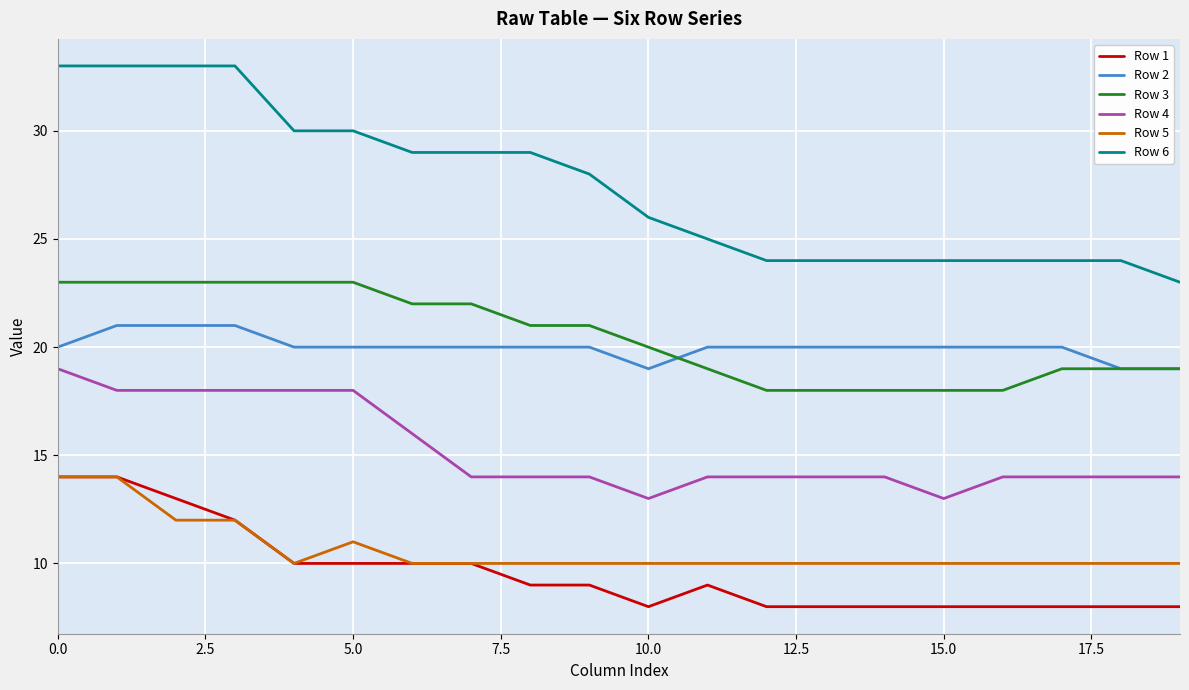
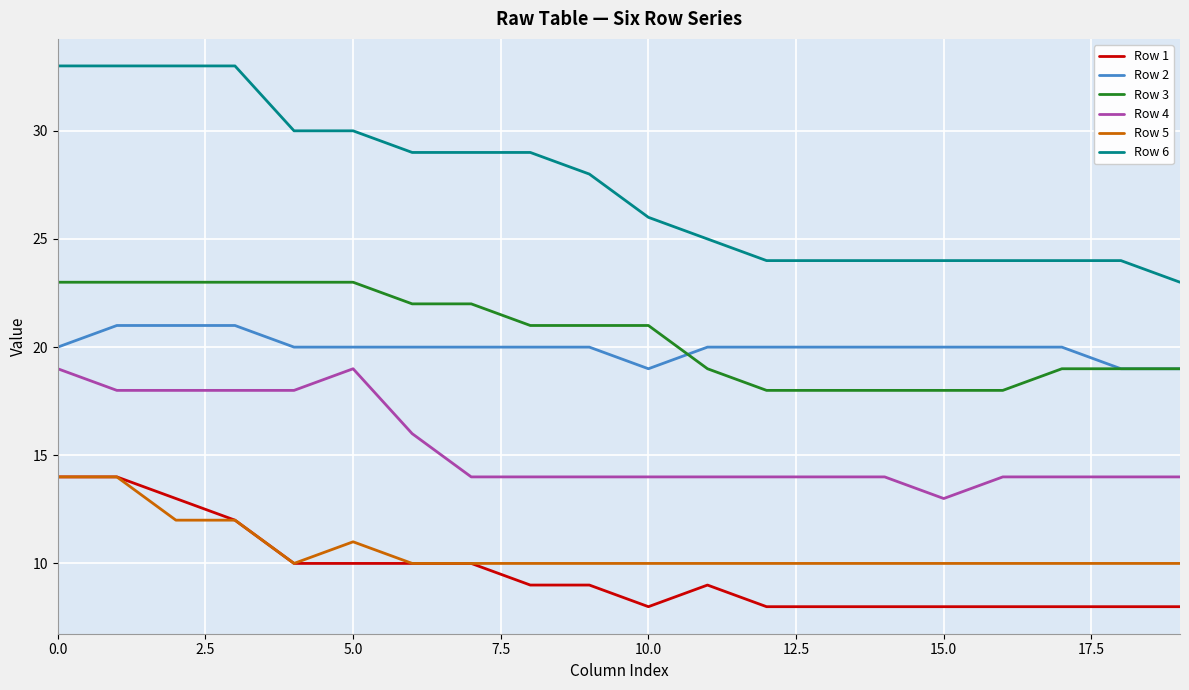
Row 4, 5.0: 18 -> 19
Row 3, 10.0: 20 -> 21
Row 4, 10.0: 13 -> 14
